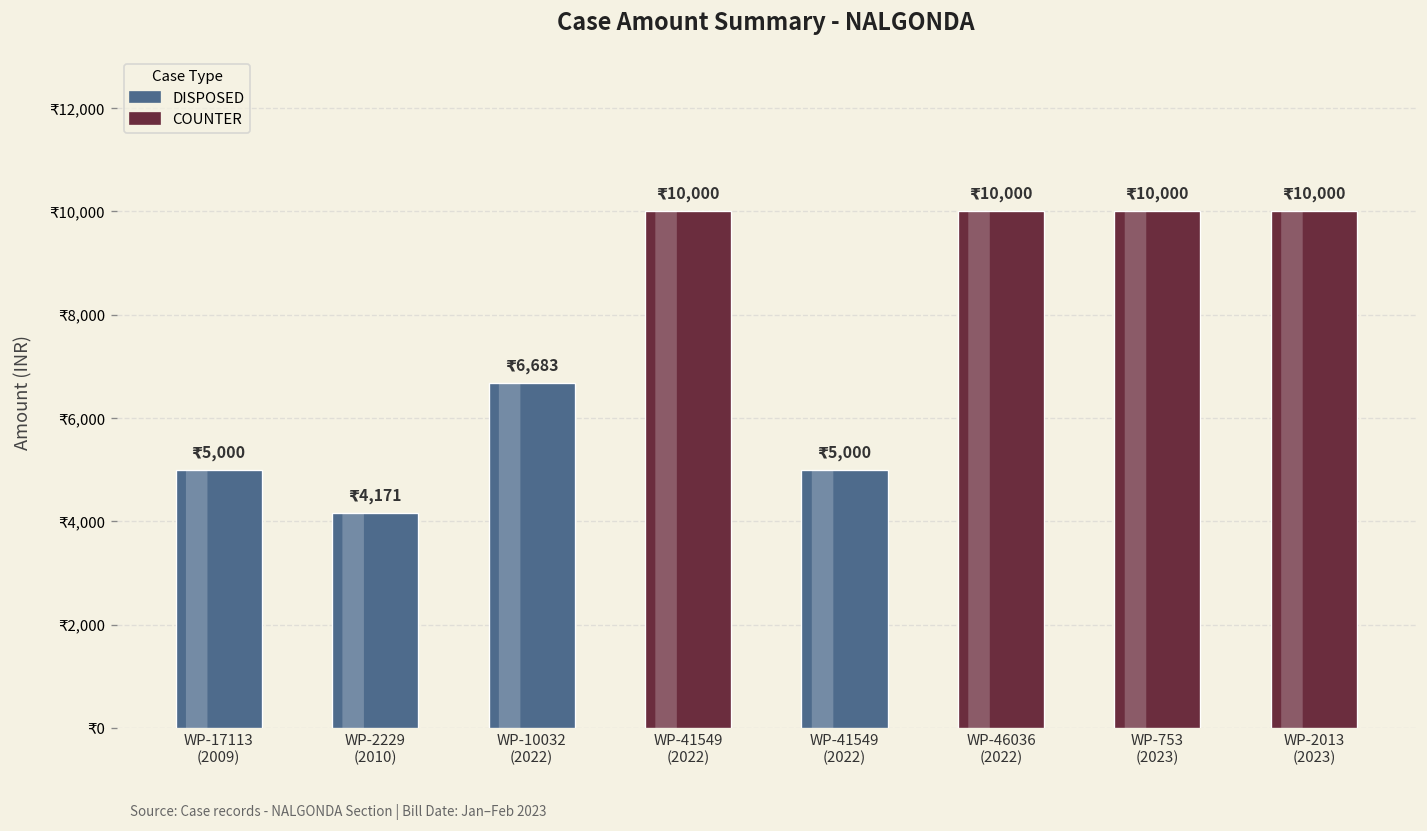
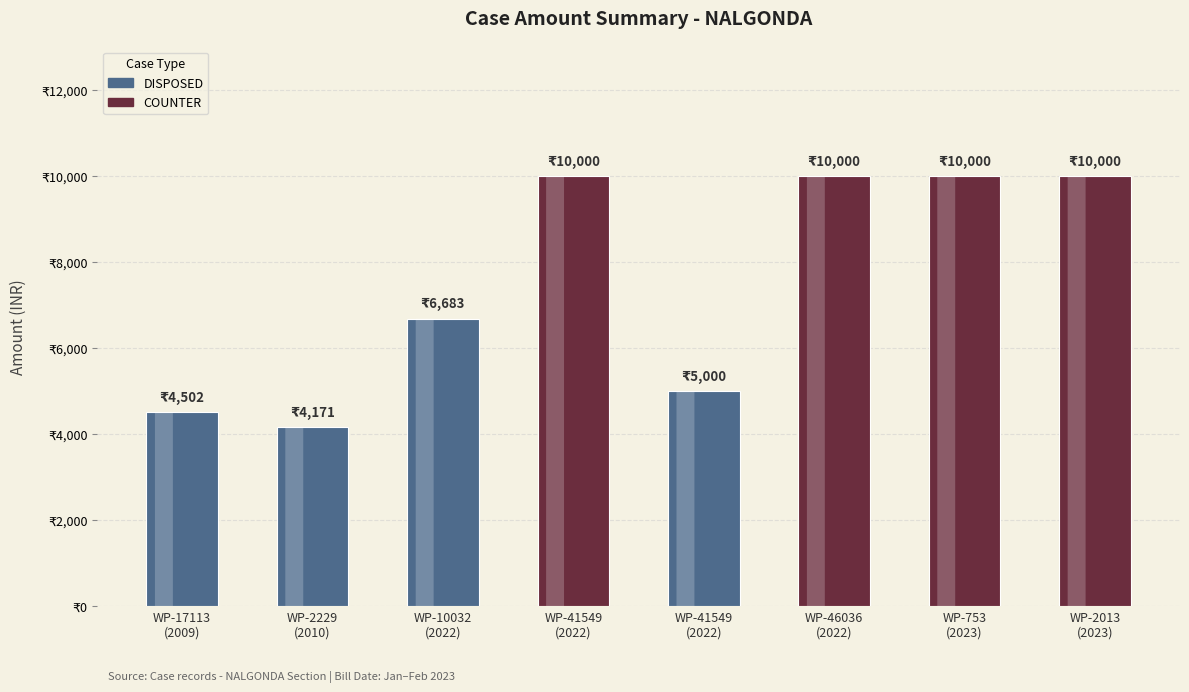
WP-17113 (2009): 5,000 -> 4,502
